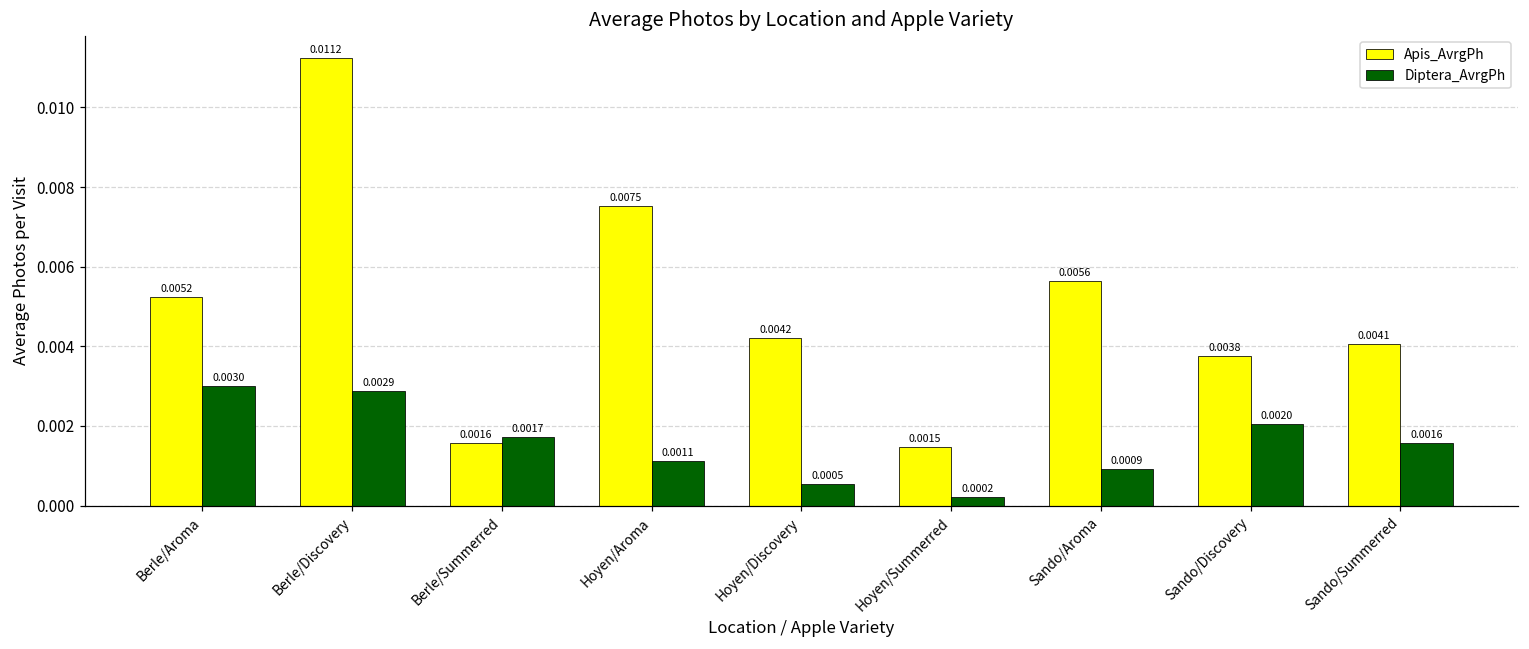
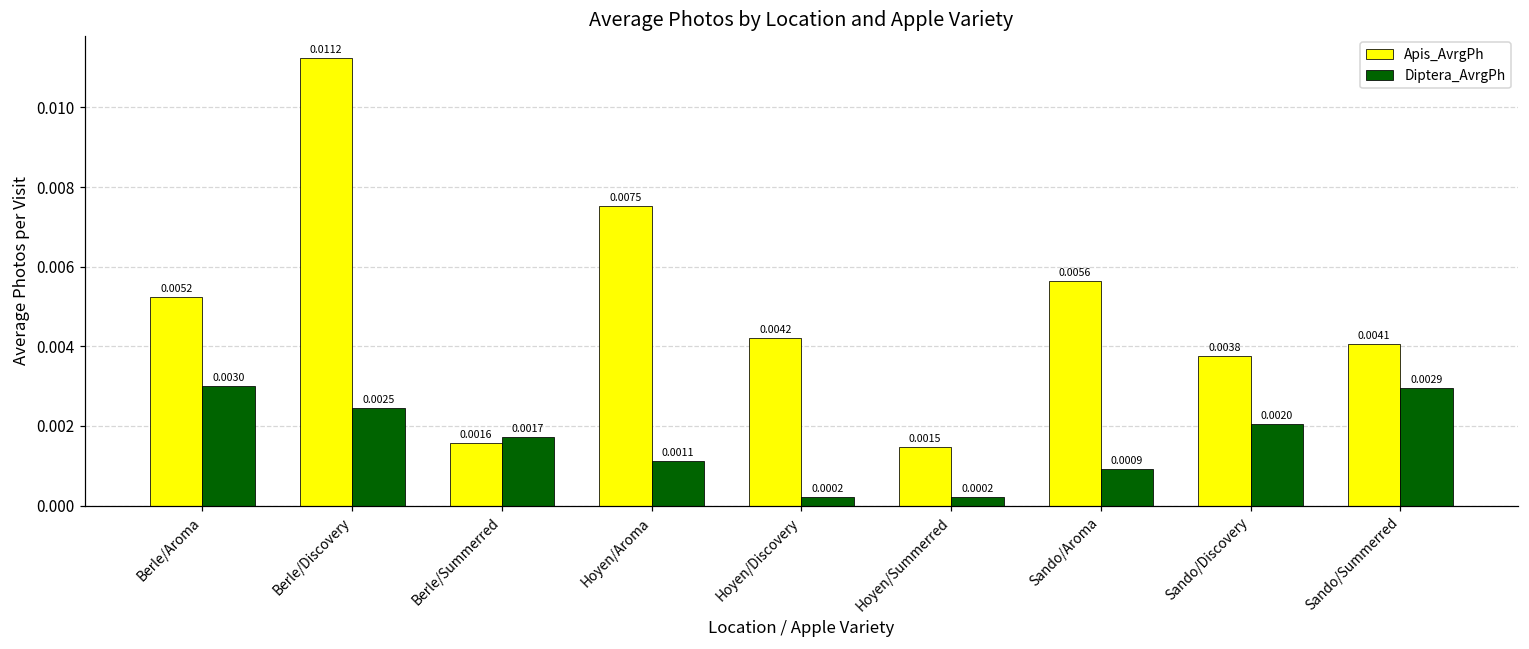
Diptera_AvrgPh, Berle/Discovery: 0.0029 -> 0.0025
Diptera_AvrgPh, Hoyen/Discovery: 0.0005 -> 0.0002
Diptera_AvrgPh, Sando/Summerred: 0.0016 -> 0.0029
